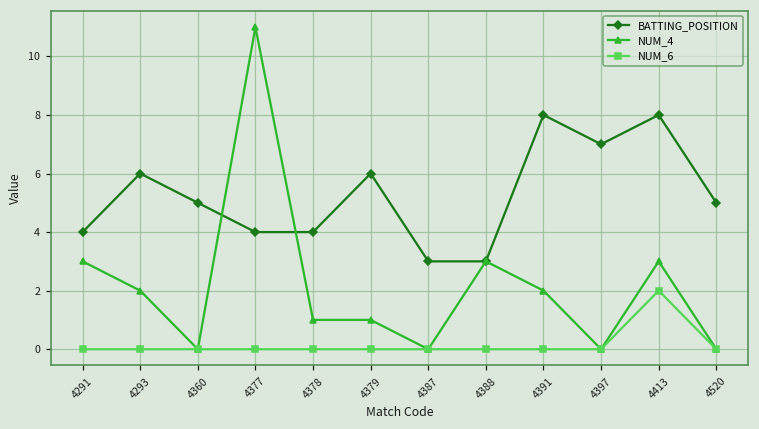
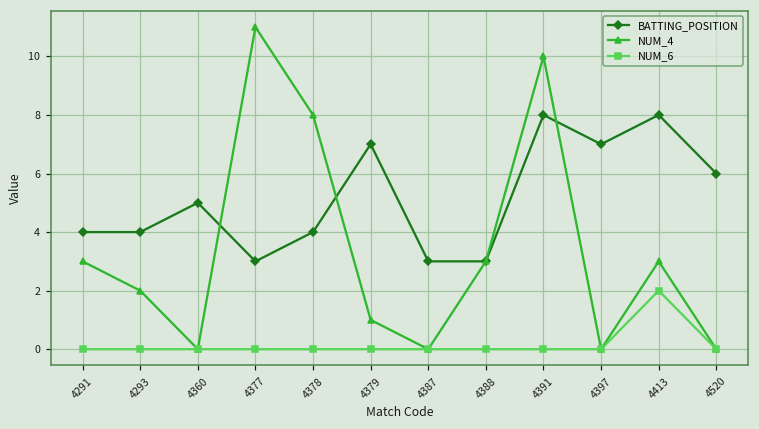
BATTING_POSITION, 4293: 6 -> 4
BATTING_POSITION, 4377: 4 -> 3
NUM_4, 4378: 1 -> 8
BATTING_POSITION, 4379: 6 -> 7
NUM_4, 4391: 2 -> 10
BATTING_POSITION, 4520: 5 -> 6
